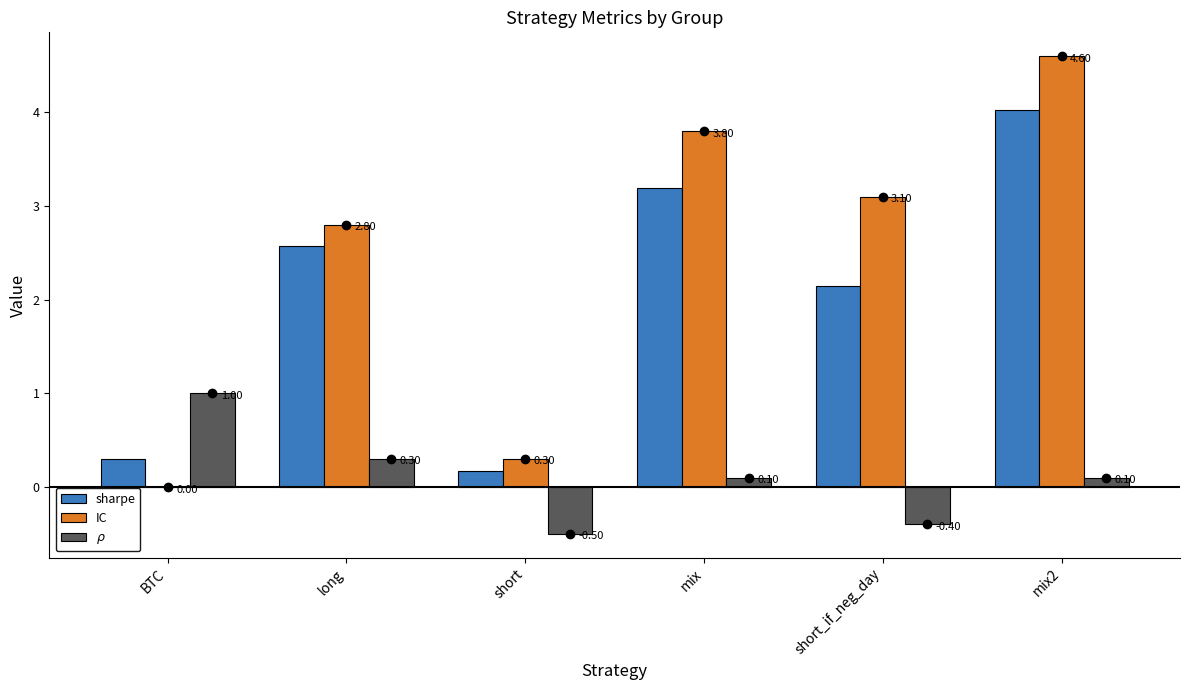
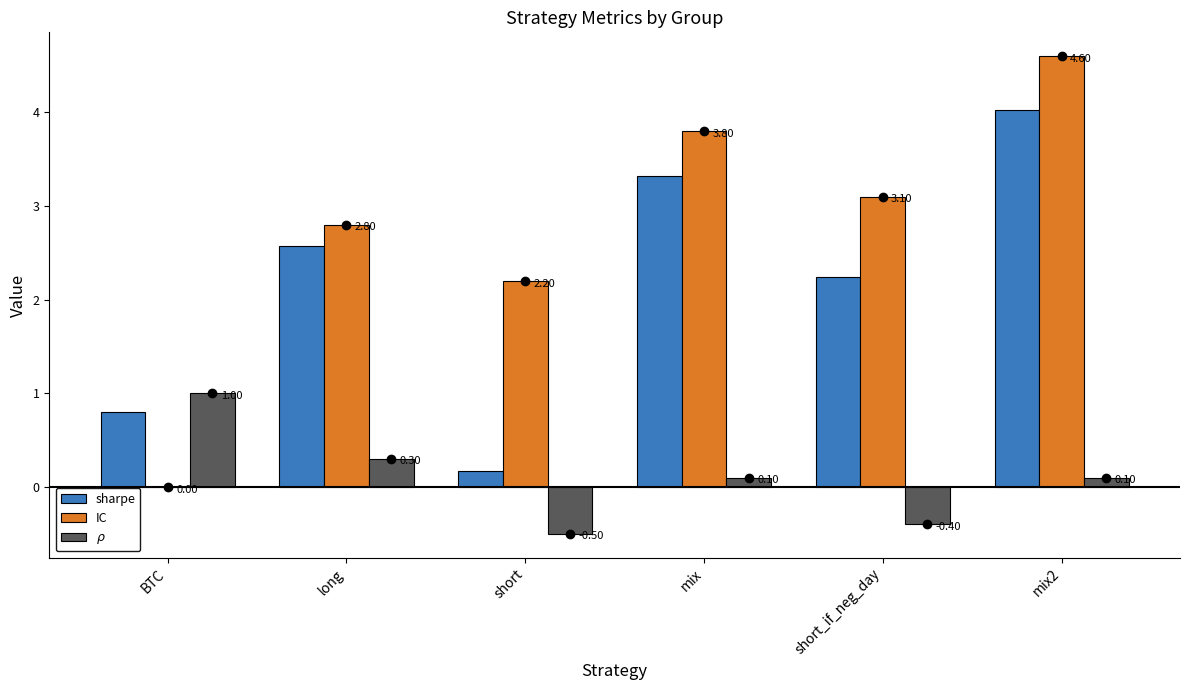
sharpe, BTC: 0.3 -> 0.8
IC, short: 0.30 -> 2.20
sharpe, mix: 3.2 -> 3.3
sharpe, short_if_neg_day: 2.15 -> 2.24
